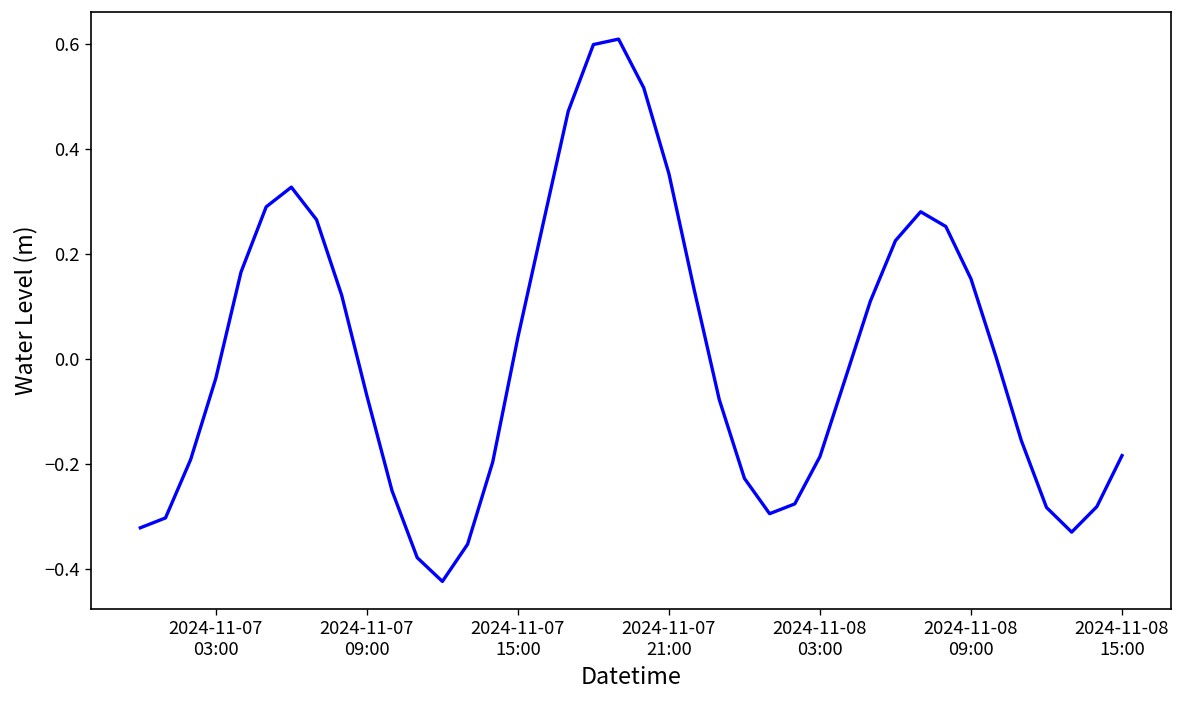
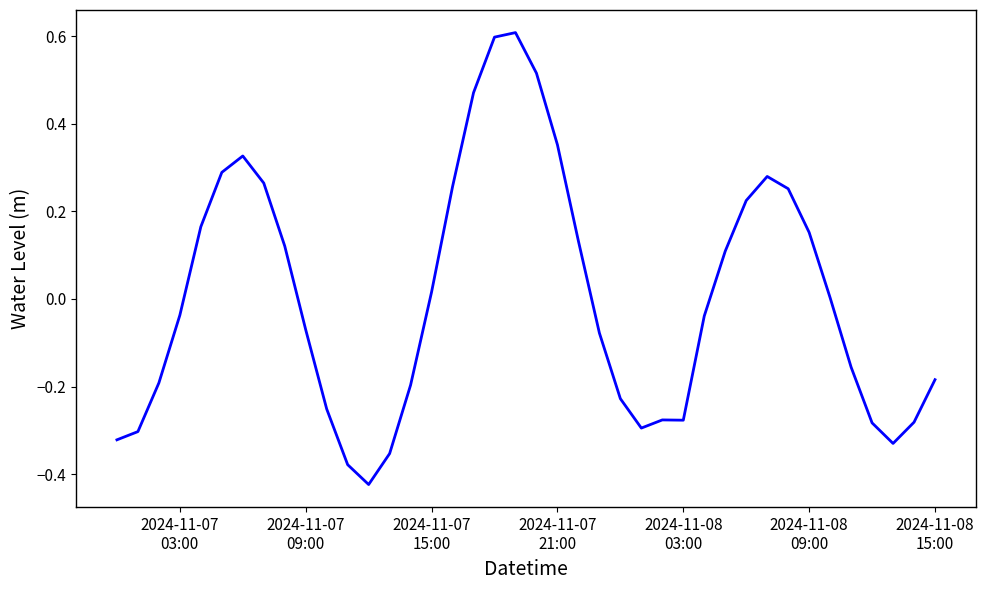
2024-11-07 15:00: 0.04 -> 0.02
2024-11-08 03:00: -0.19 -> -0.28
